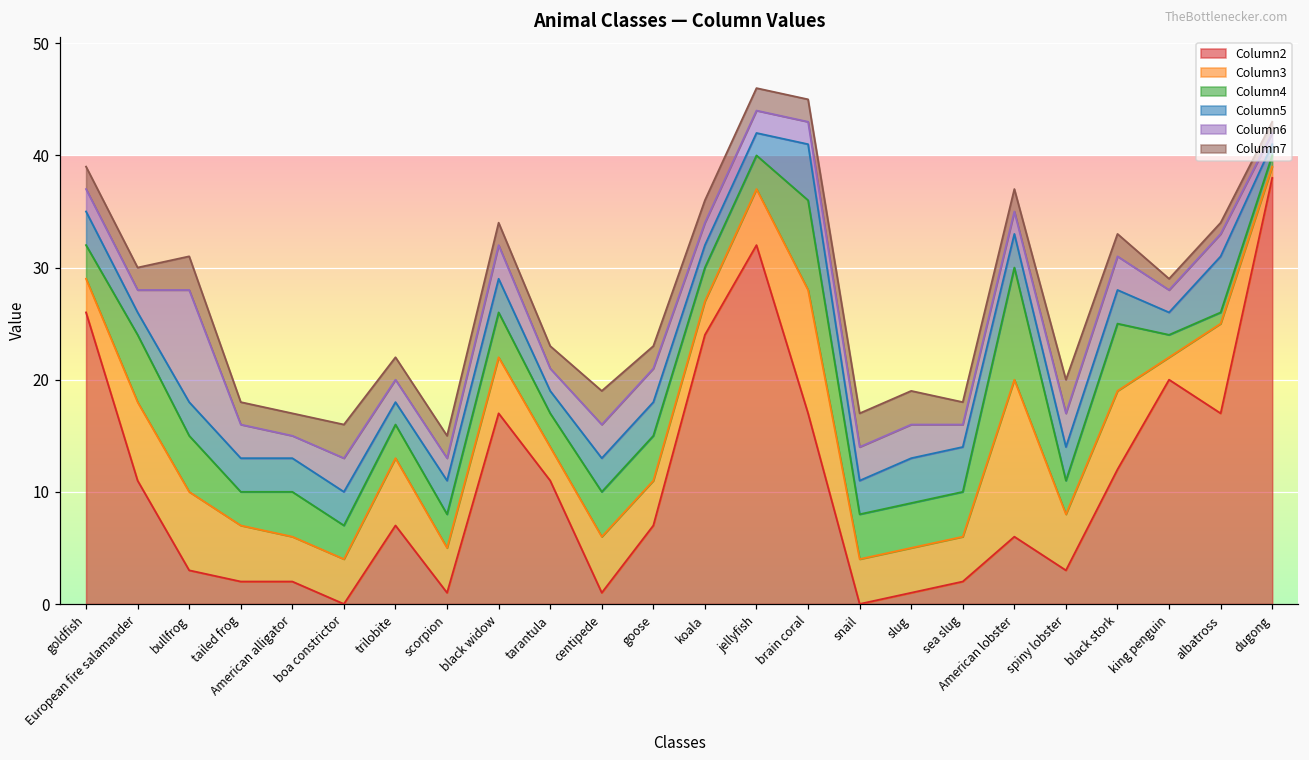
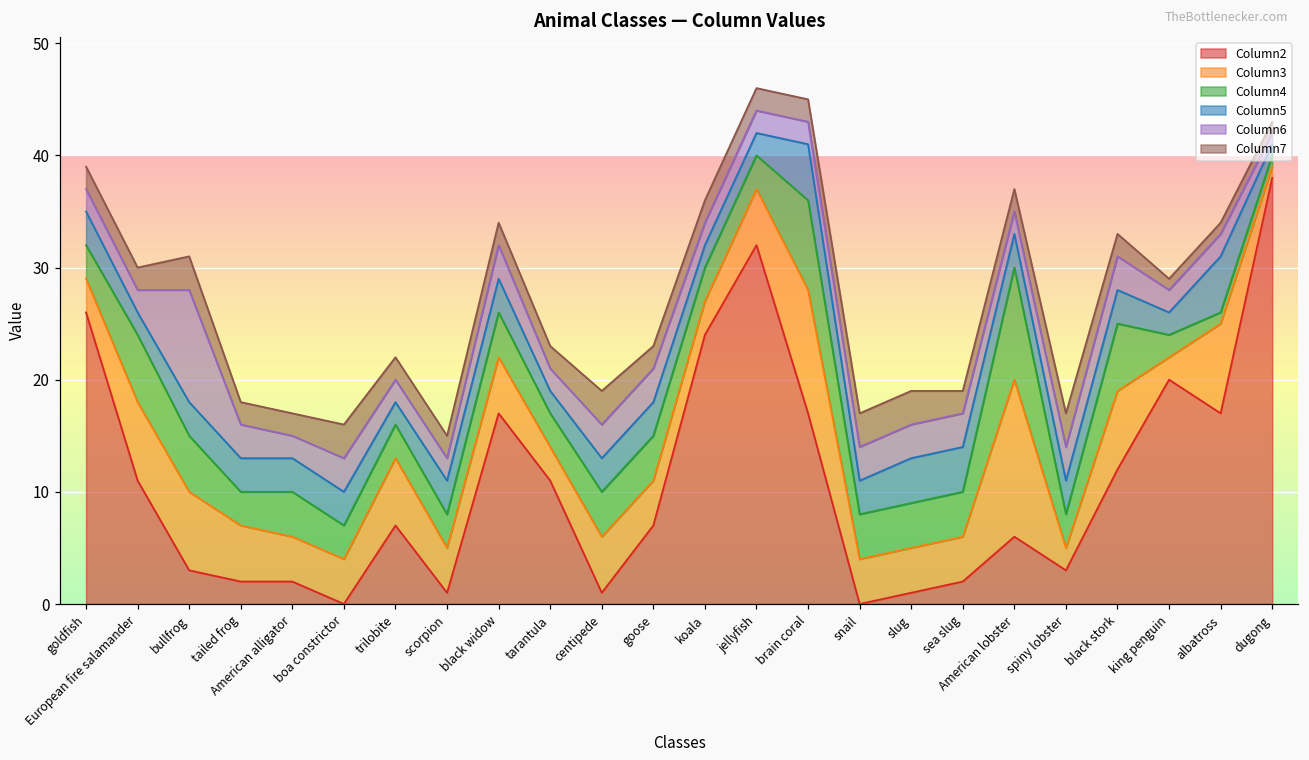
Column6, sea slug: 2 -> 3
Column3, spiny lobster: 5 -> 2
